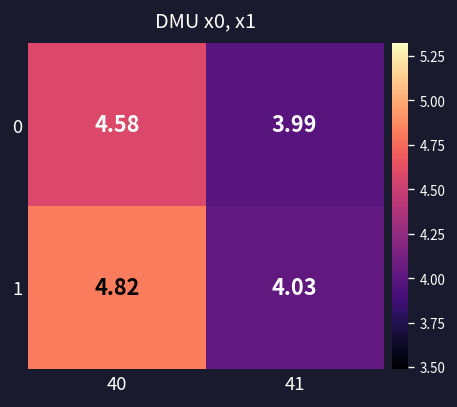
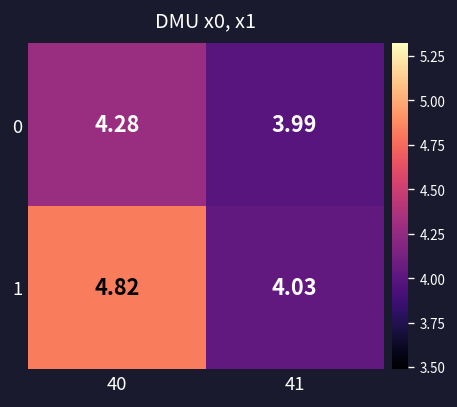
0, 40: 4.58 -> 4.28
